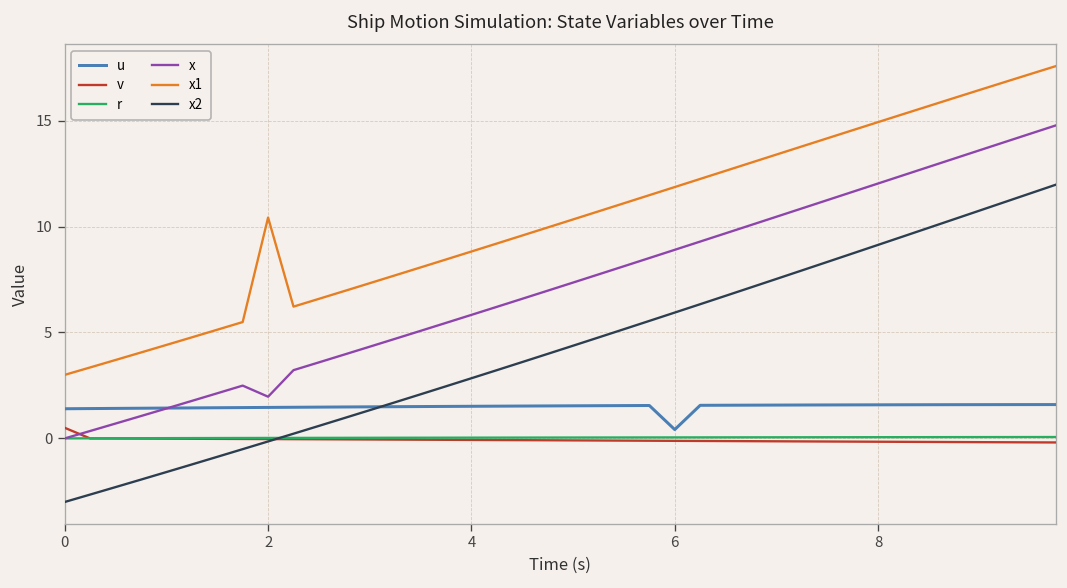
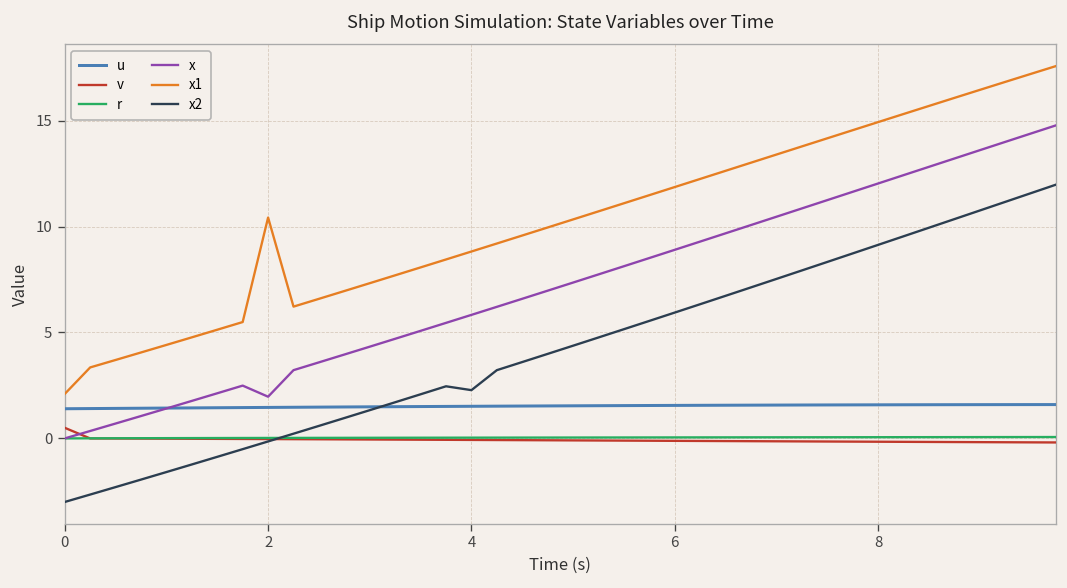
x1, 0: 3.0 -> 2.1
x2, 4: 2.8 -> 2.3
u, 6: 0.4 -> 1.6
